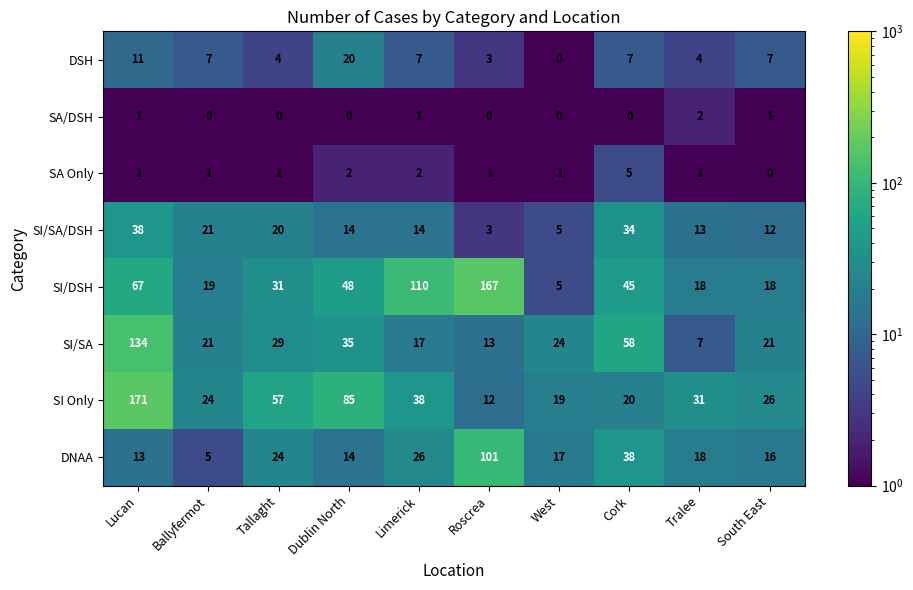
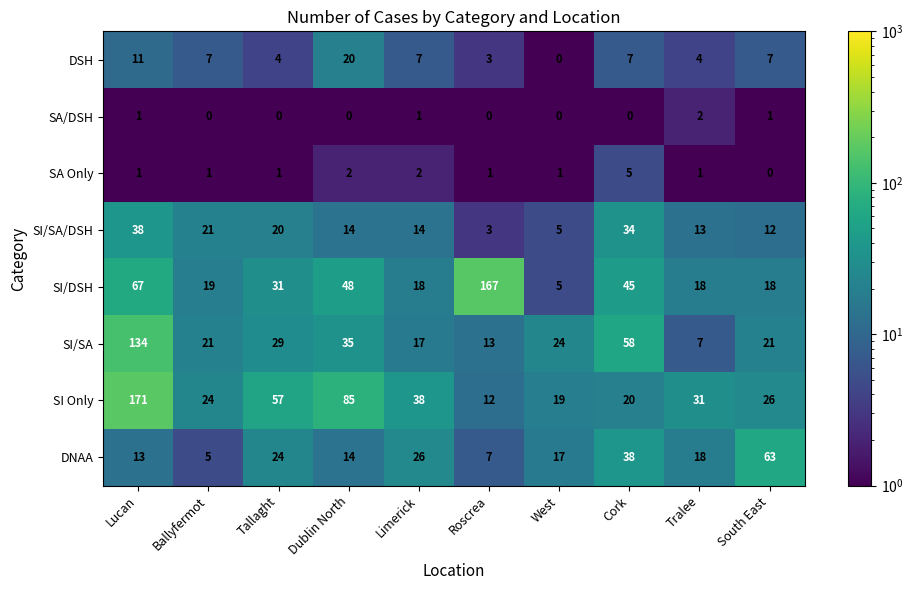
SI/DSH, Limerick: 110 -> 18
DNAA, Roscrea: 101 -> 7
DNAA, South East: 16 -> 63
